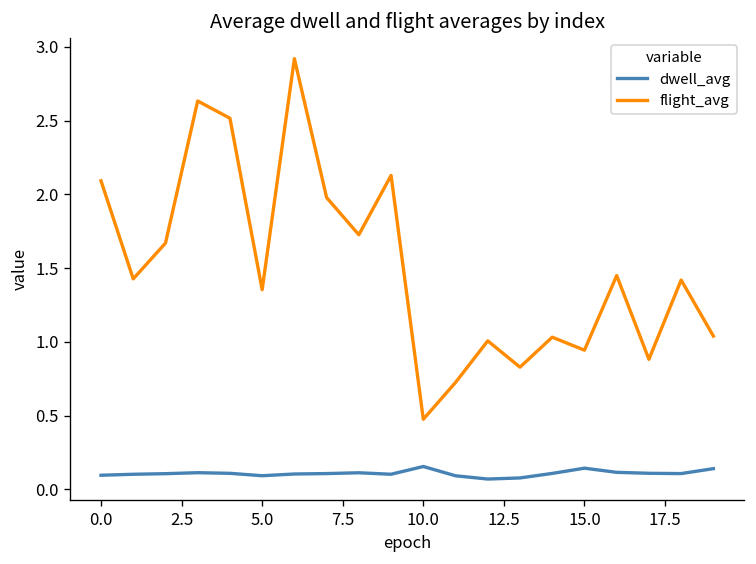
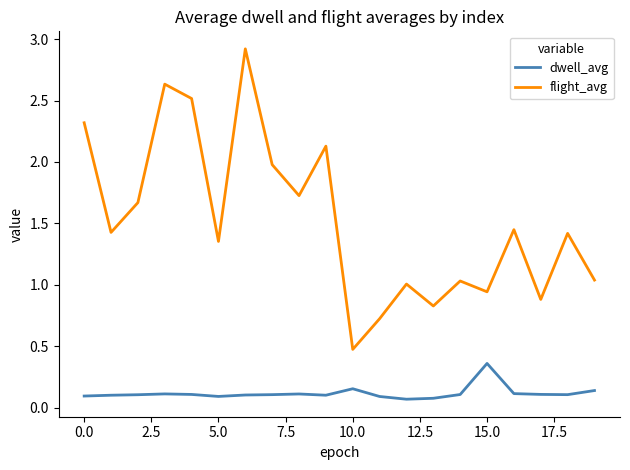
flight_avg, 0.0: 2.09 -> 2.32
dwell_avg, 15.0: 0.14 -> 0.36
